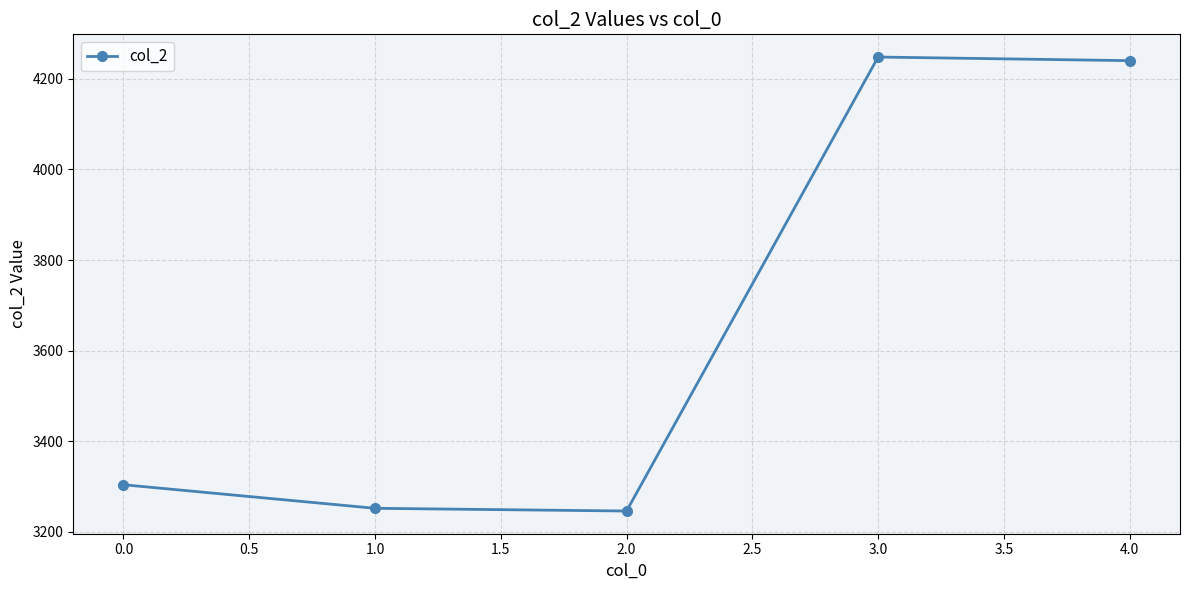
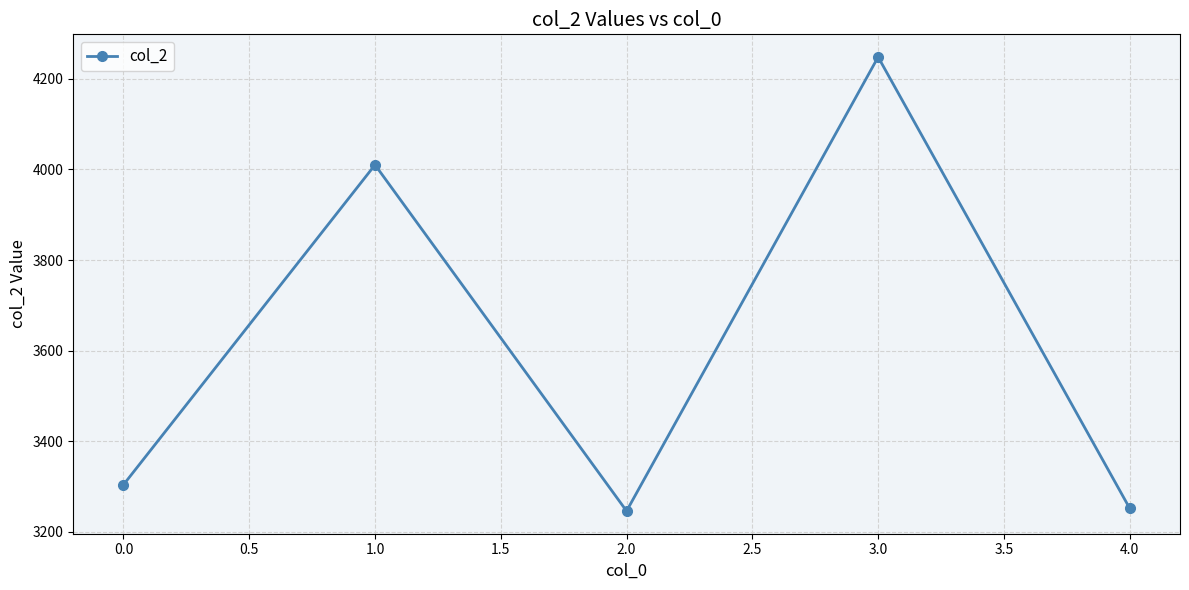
1.0: 3250 -> 4010
4.0: 4240 -> 3250
